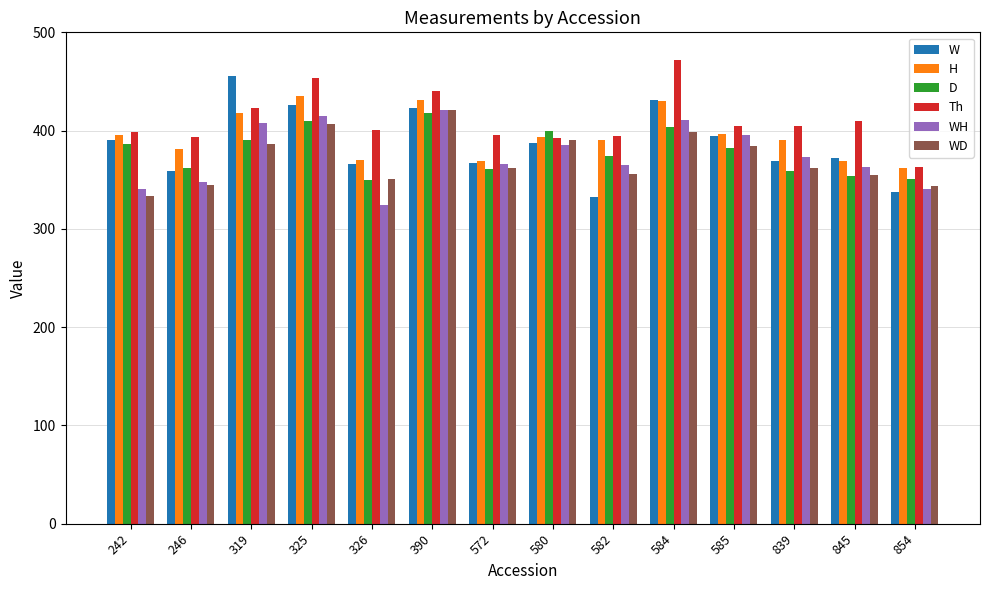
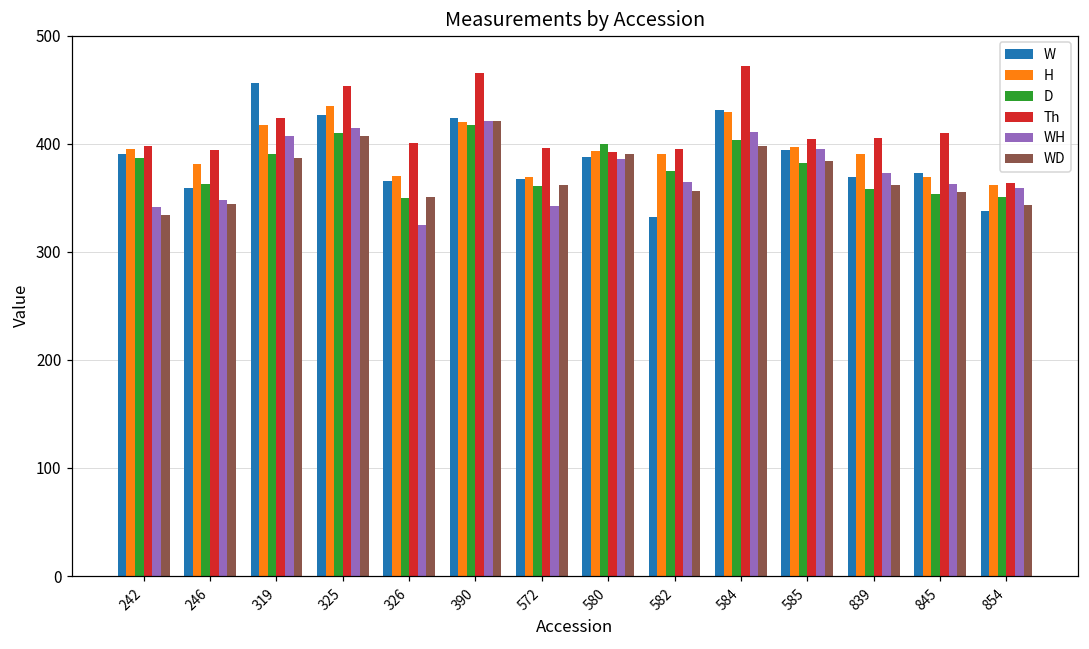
H, 390: 430 -> 420
Th, 390: 440 -> 470
WH, 572: 370 -> 340
WH, 854: 340 -> 360
